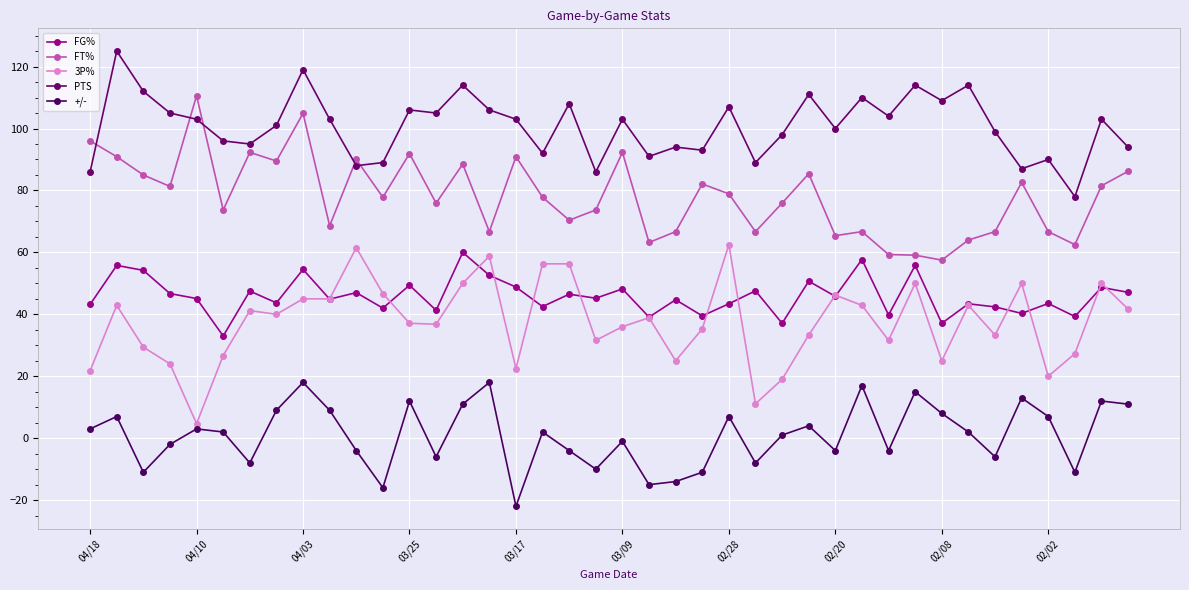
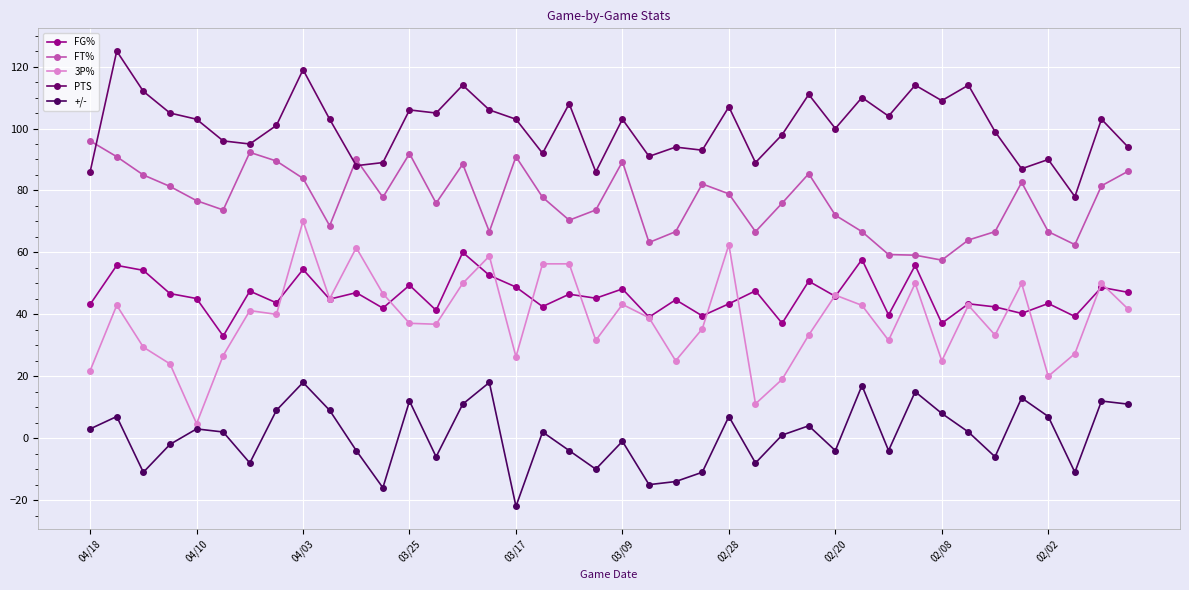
FT%, 04/10: 111 -> 77
FT%, 04/03: 105 -> 84
3P%, 04/03: 45 -> 70
3P%, 03/17: 23 -> 26
FT%, 03/09: 92 -> 89
3P%, 03/09: 36 -> 43
FT%, 02/20: 65 -> 72
